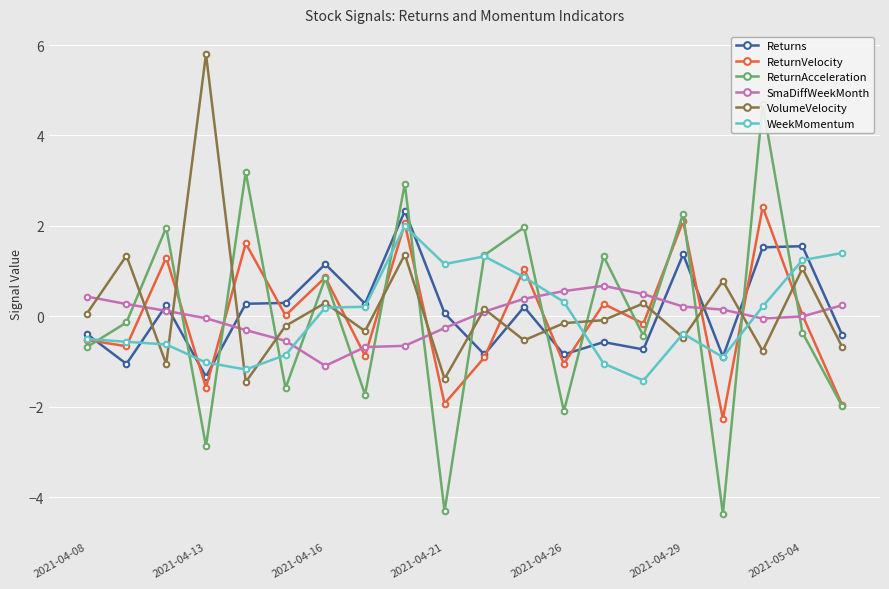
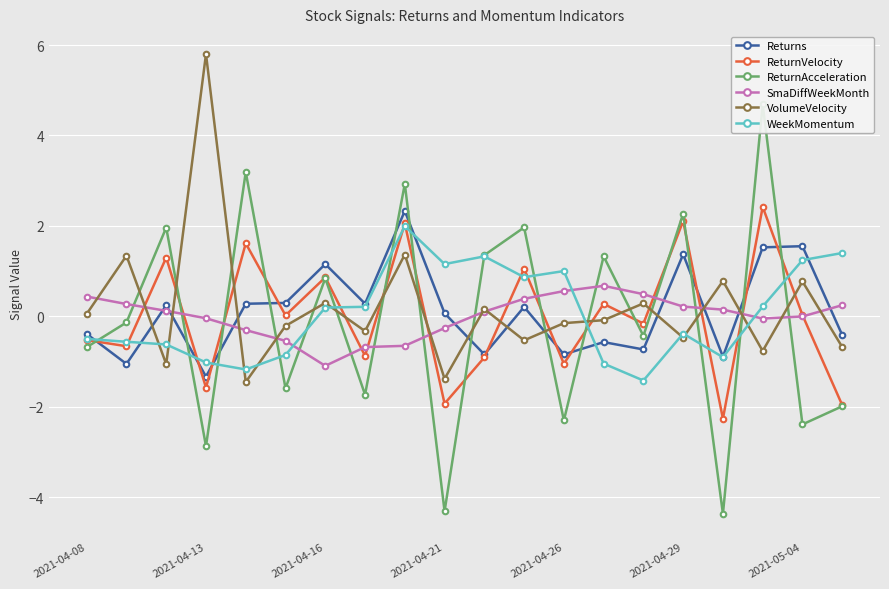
ReturnAcceleration, 2021-04-26: -2.1 -> -2.3
WeekMomentum, 2021-04-26: 0.3 -> 1.0
ReturnAcceleration, 2021-05-04: -0.4 -> -2.4
VolumeVelocity, 2021-05-04: 1.1 -> 0.8
